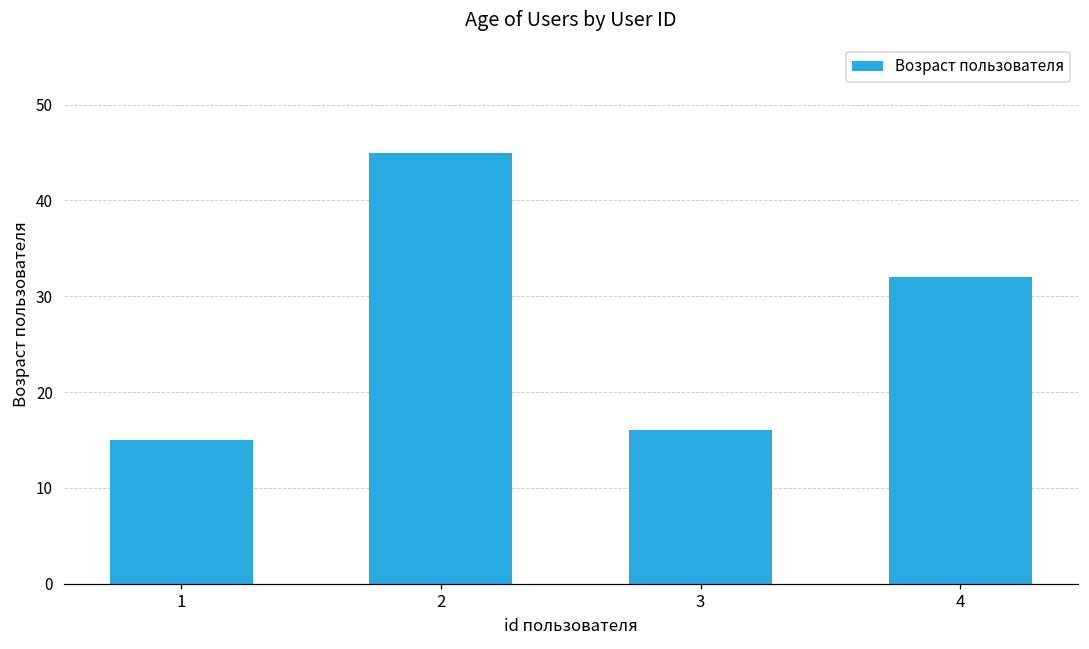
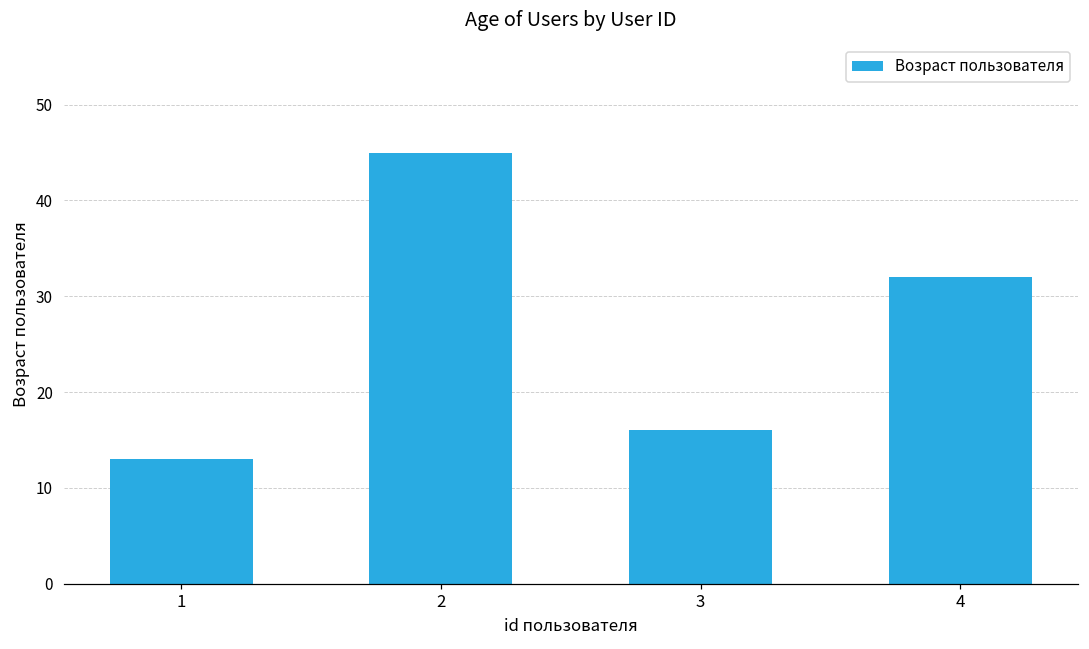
1: 15 -> 13
